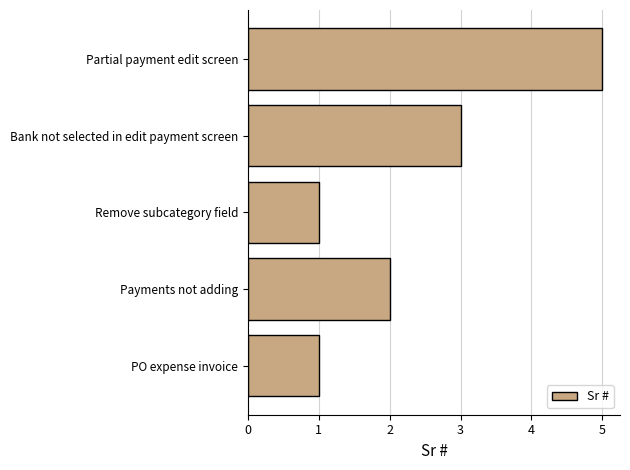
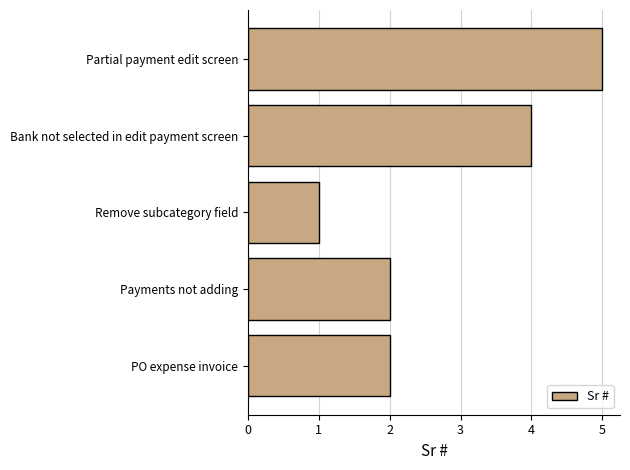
Bank not selected in edit payment screen: 3 -> 4
PO expense invoice: 1 -> 2
